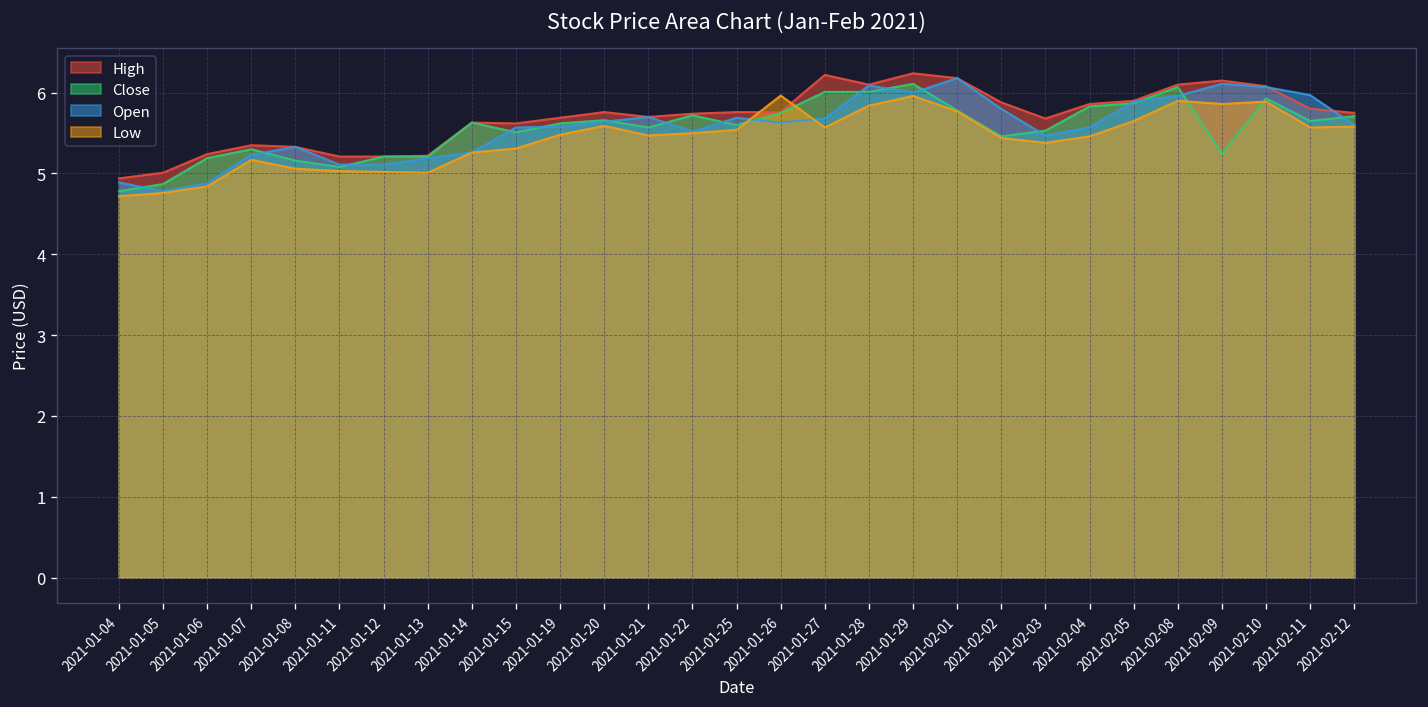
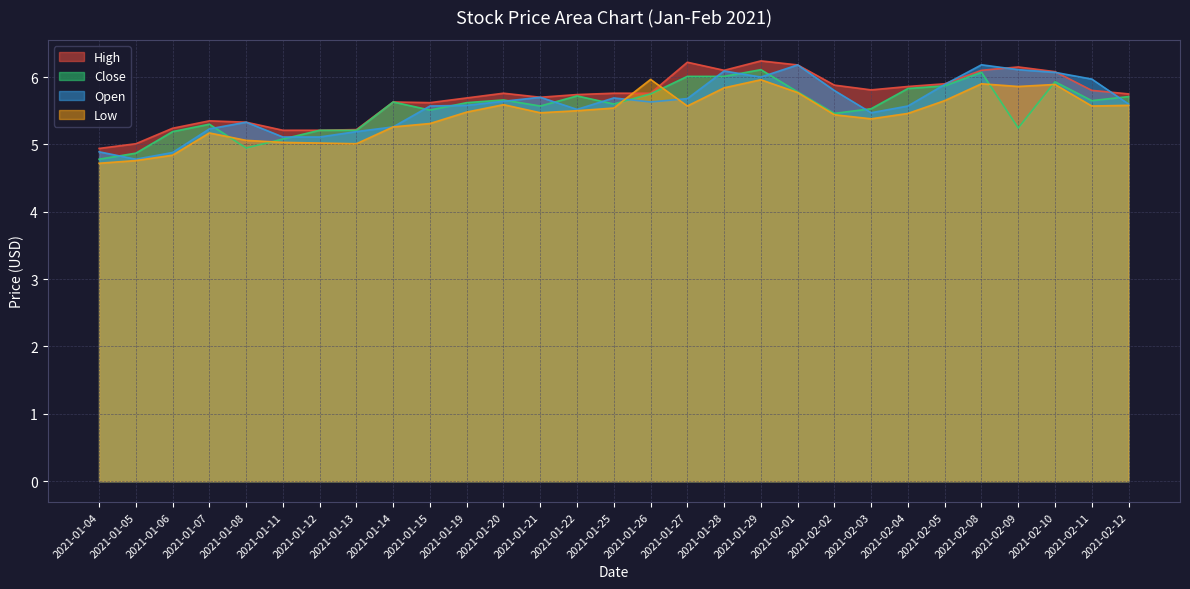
Close, 2021-01-08: 5.2 -> 4.9
High, 2021-02-03: 5.7 -> 5.8
Open, 2021-02-08: 6.0 -> 6.2
